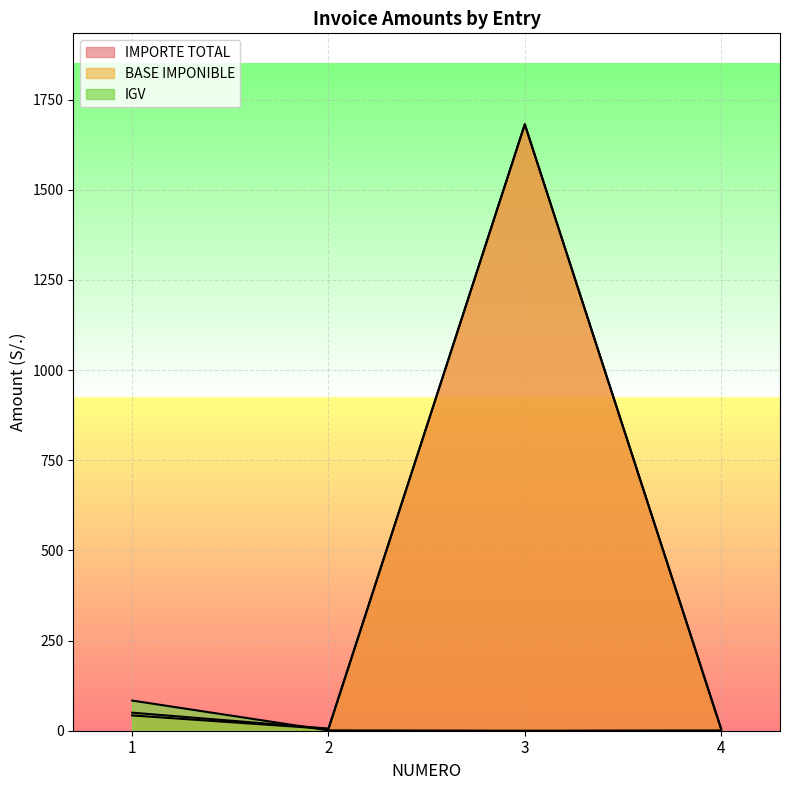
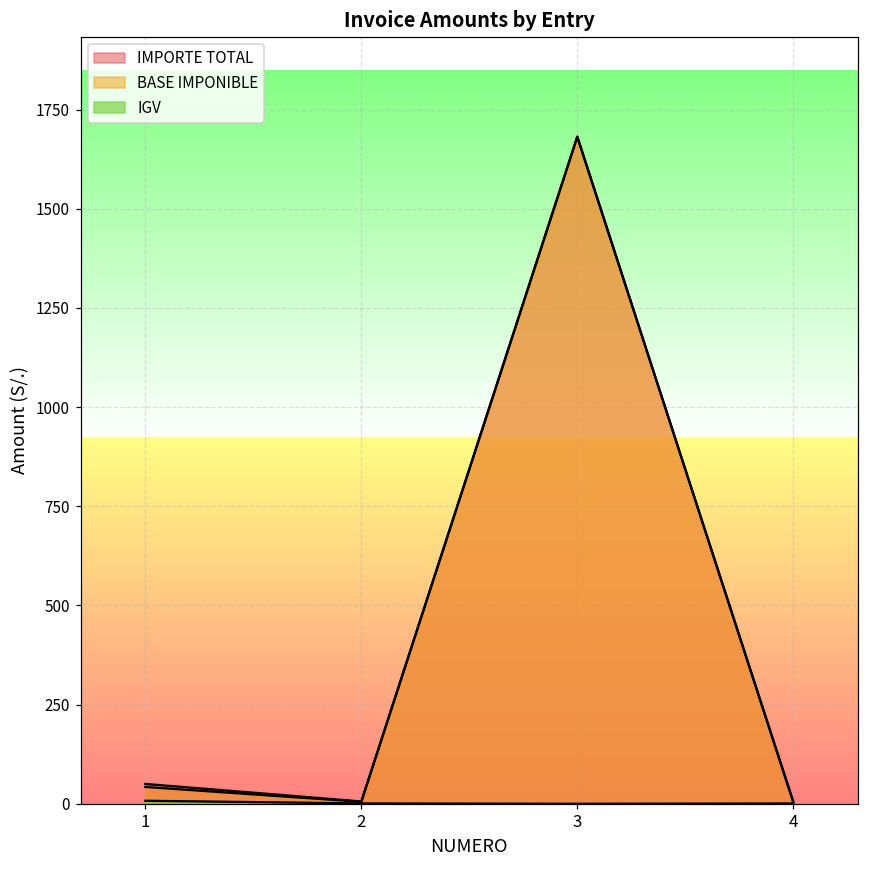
IGV, 1: 80 -> 10
